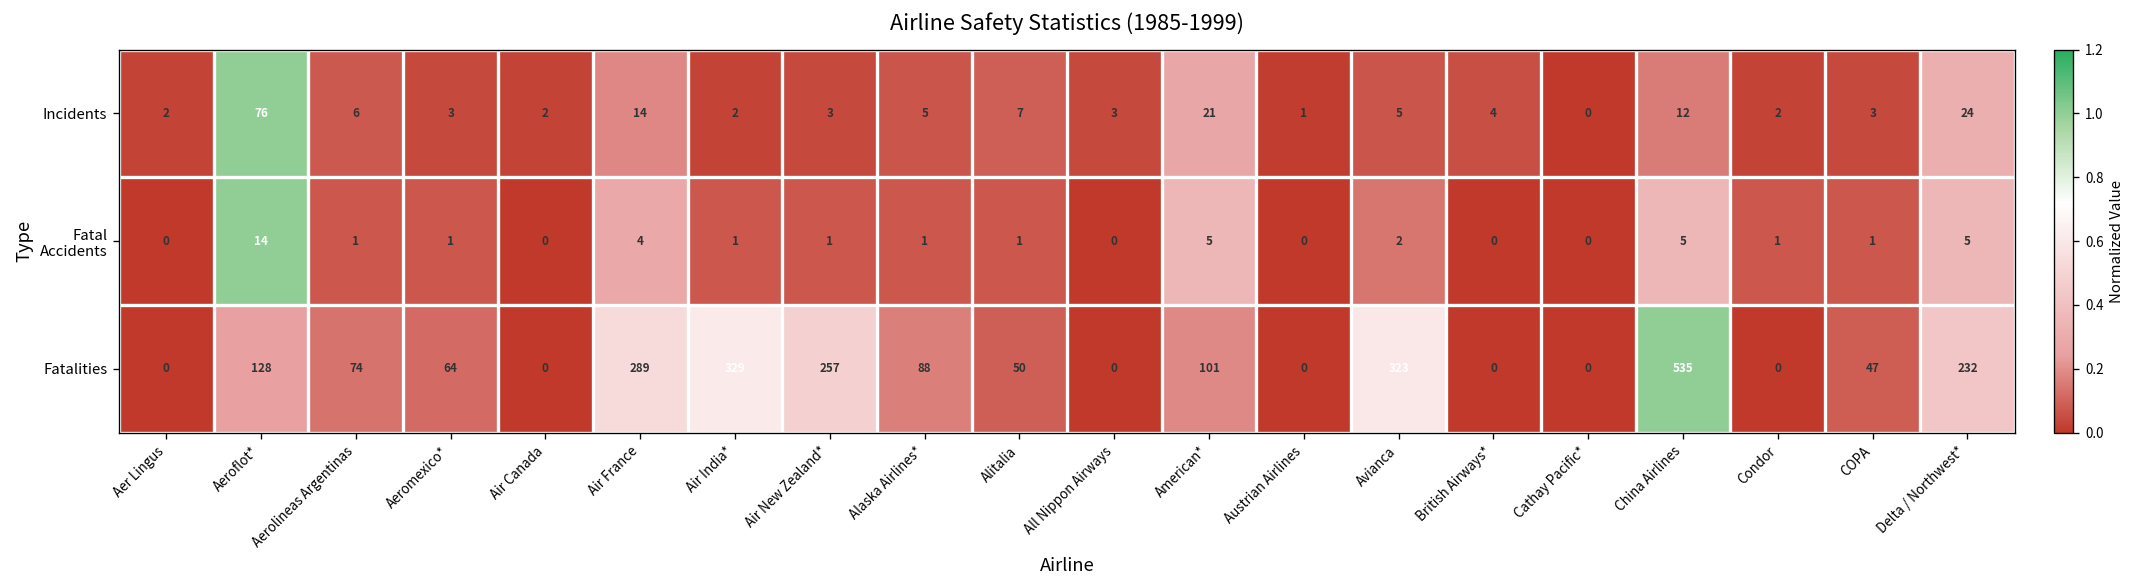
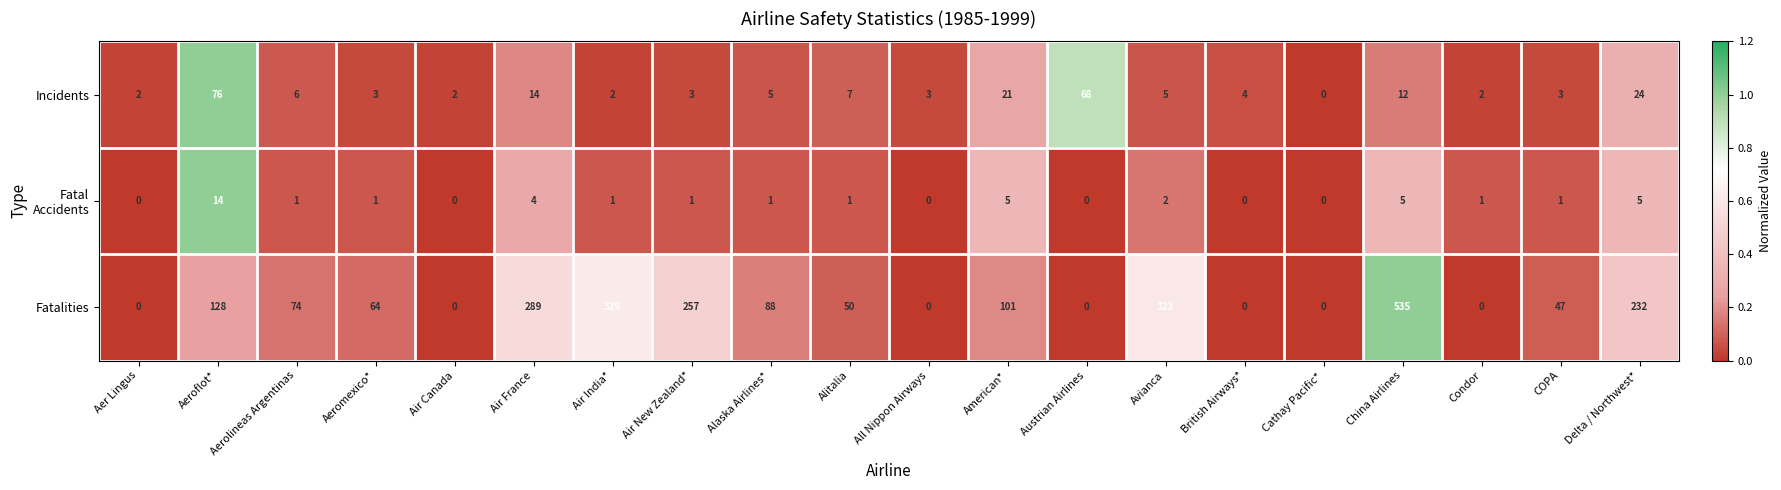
Incidents, Austrian Airlines: 1 -> 68
